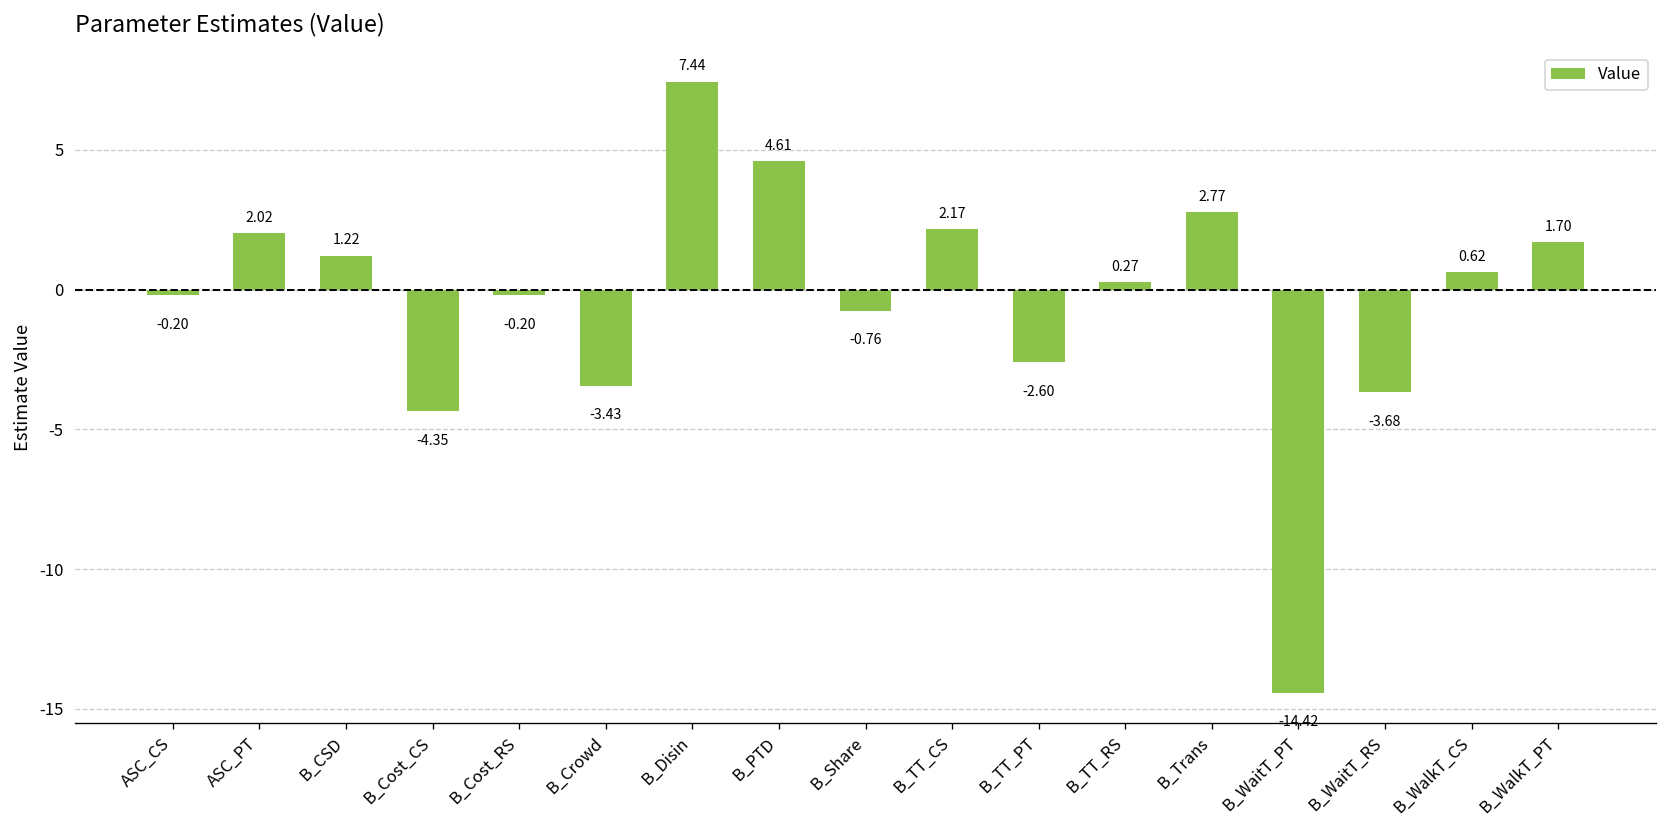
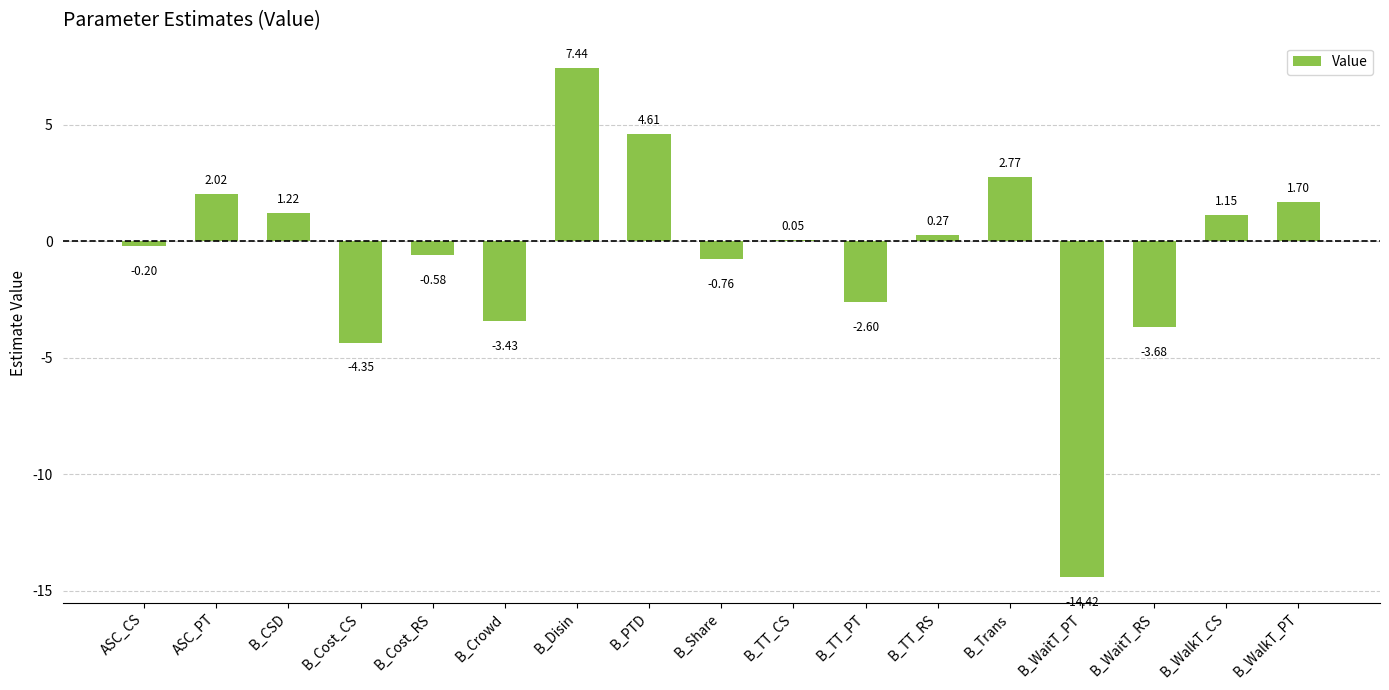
B_Cost_RS: -0.20 -> -0.58
B_TT_CS: 2.17 -> 0.05
B_WalkT_CS: 0.62 -> 1.15
